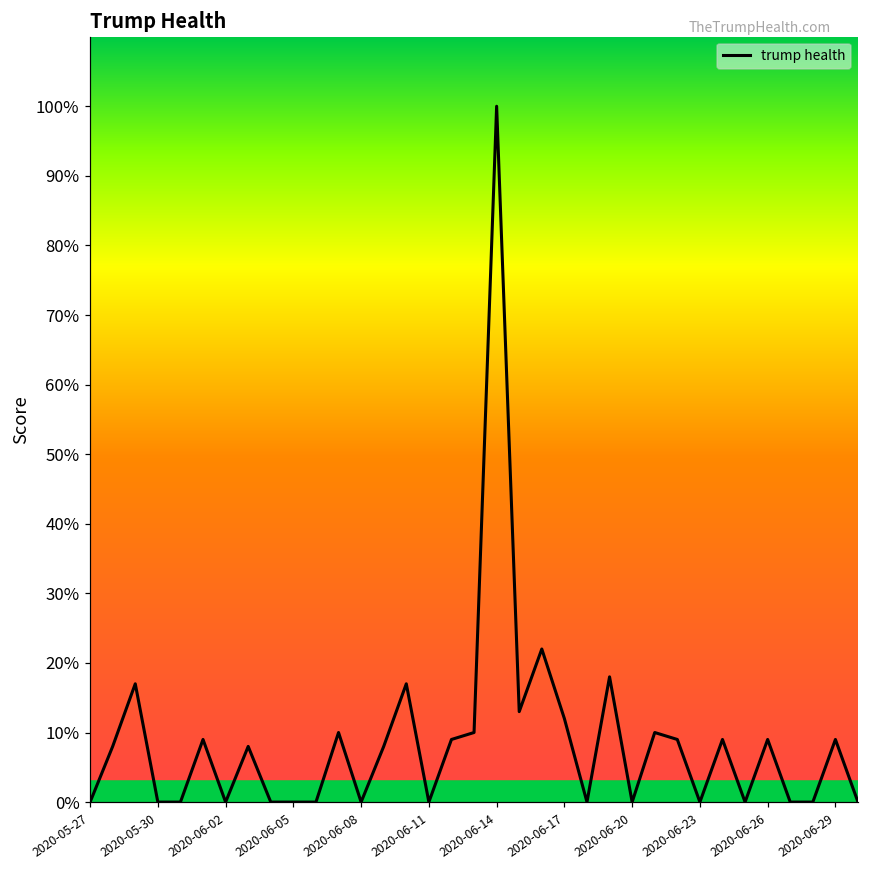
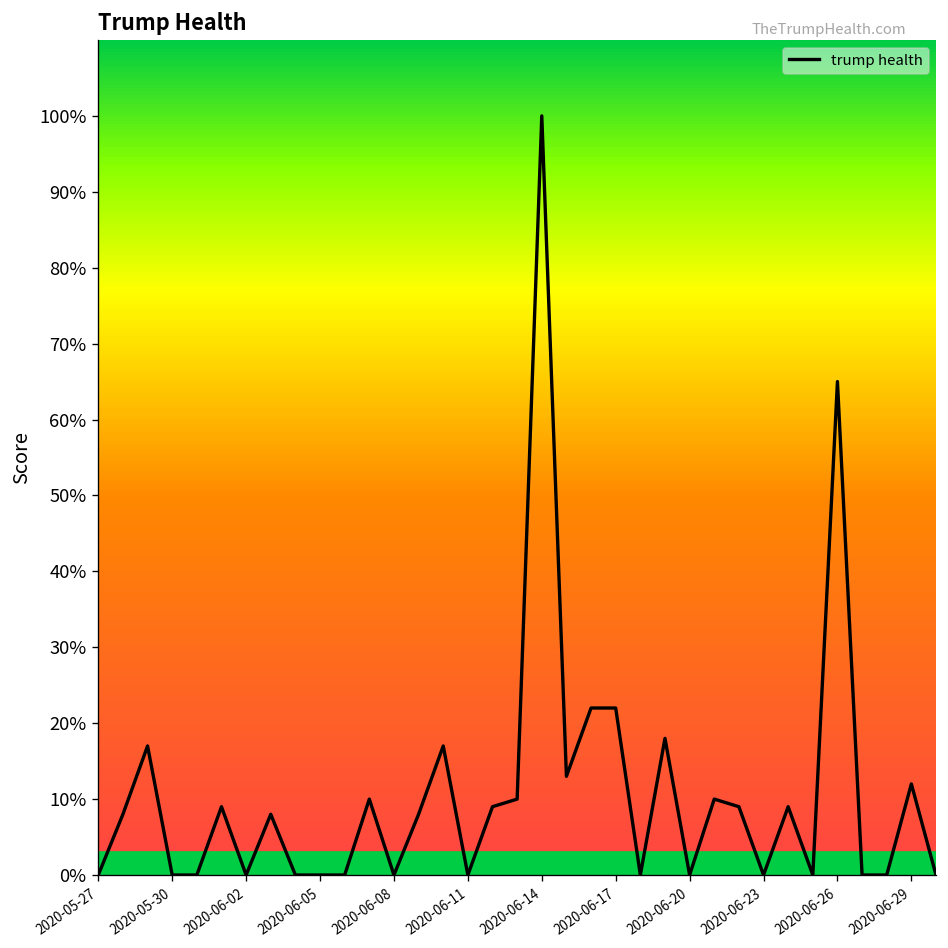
2020-06-17: 12% -> 22%
2020-06-26: 9% -> 65%
2020-06-29: 9% -> 12%
